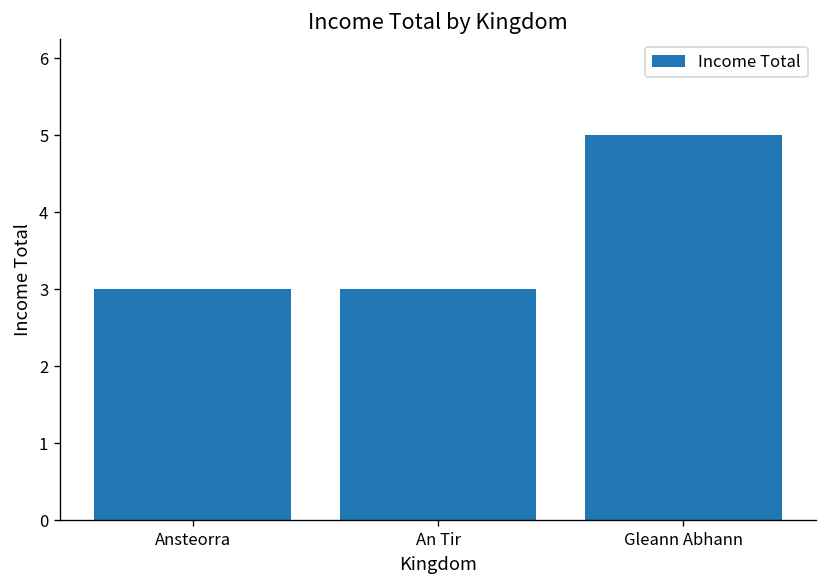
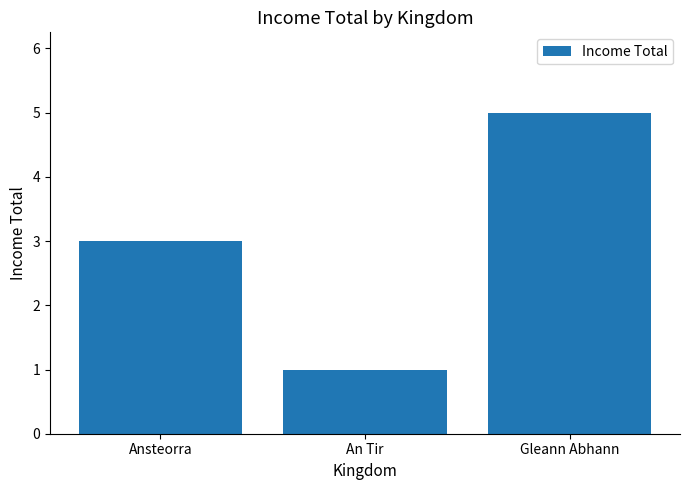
An Tir: 3 -> 1
